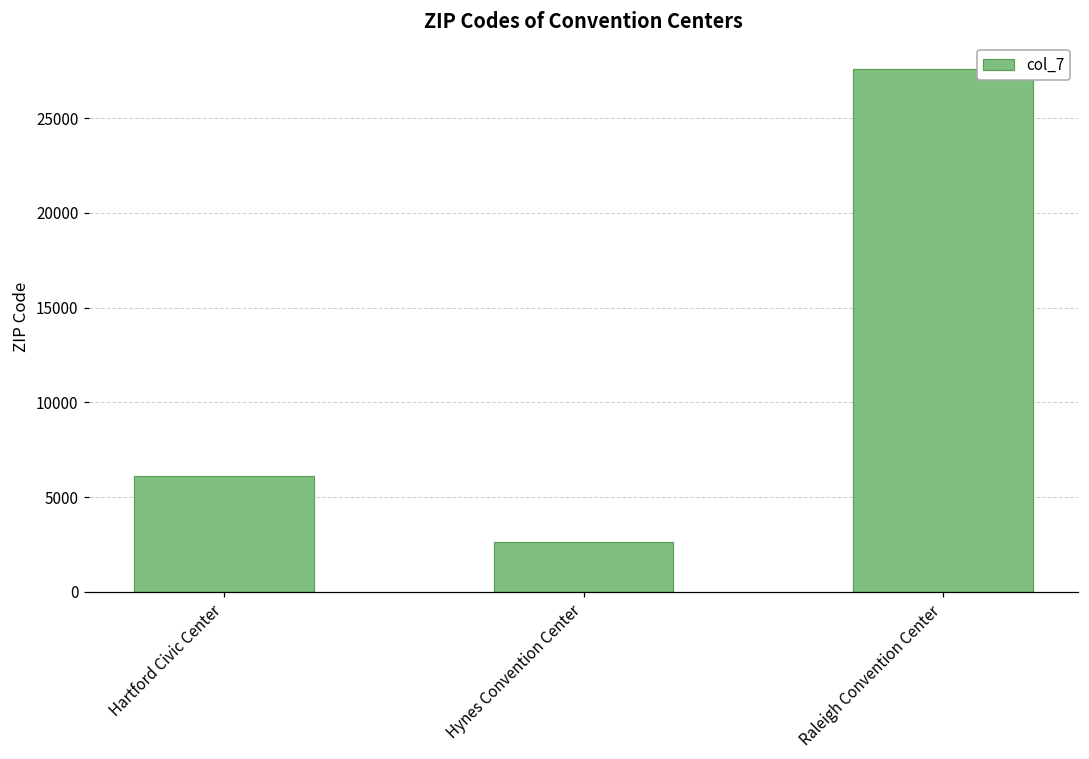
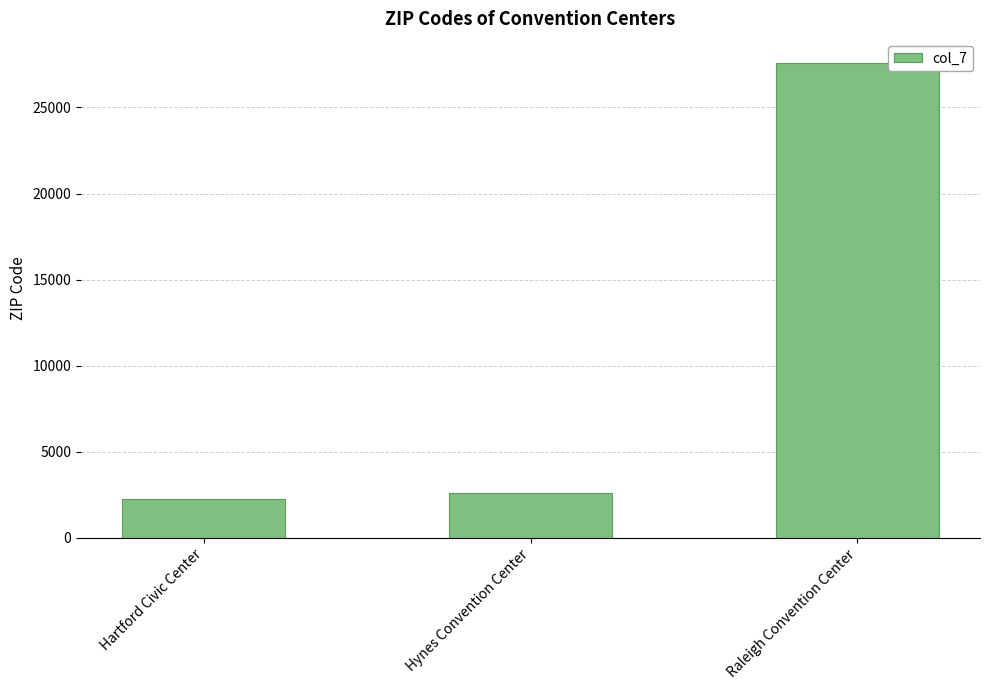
Hartford Civic Center: 6100 -> 2200
